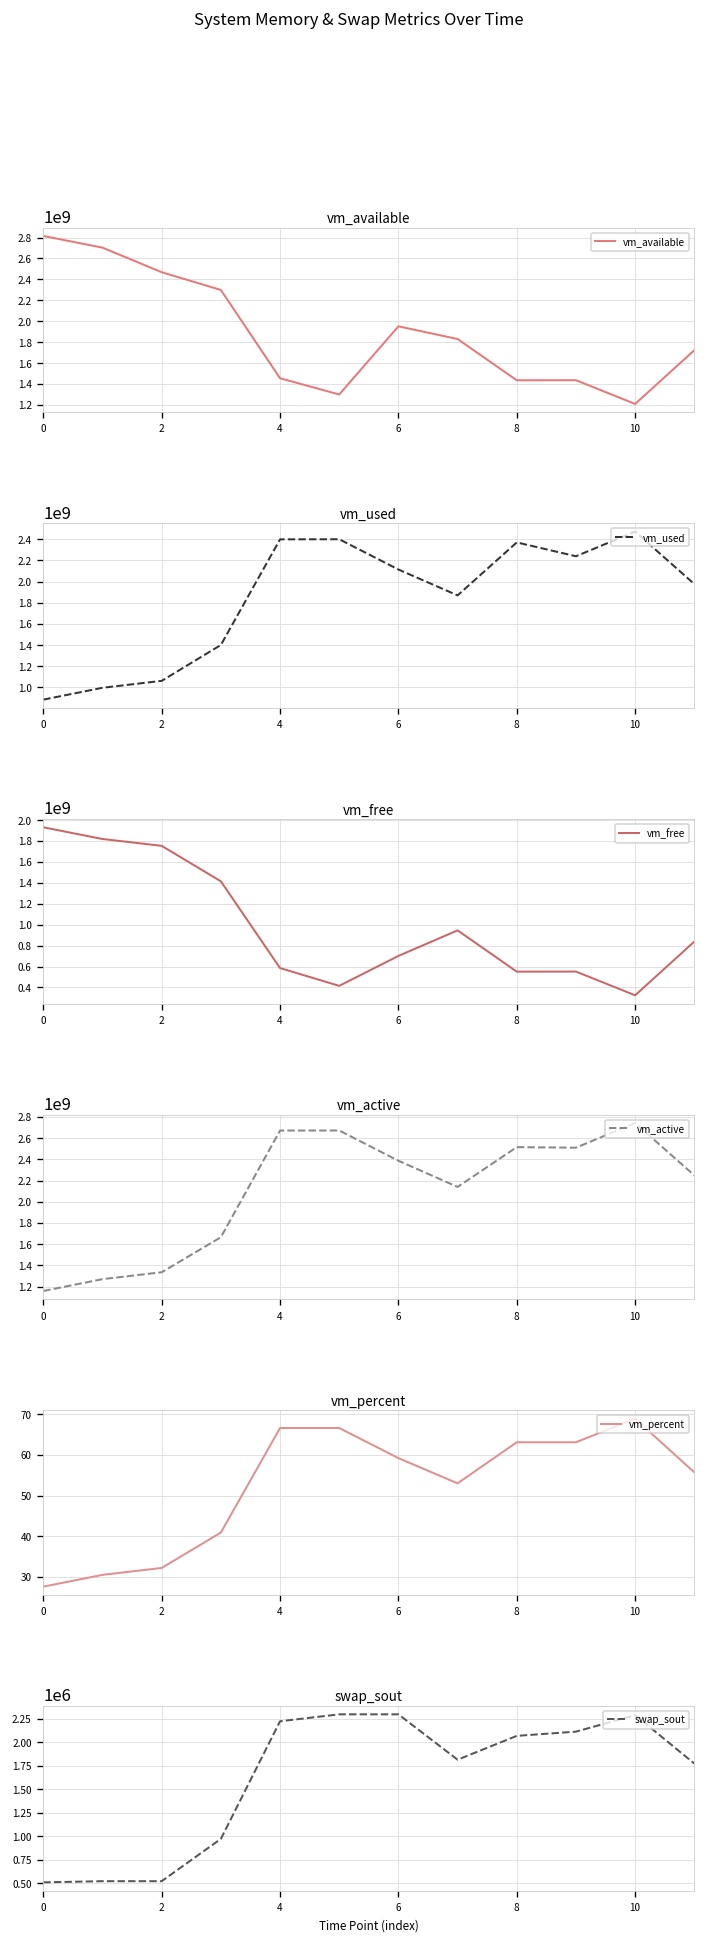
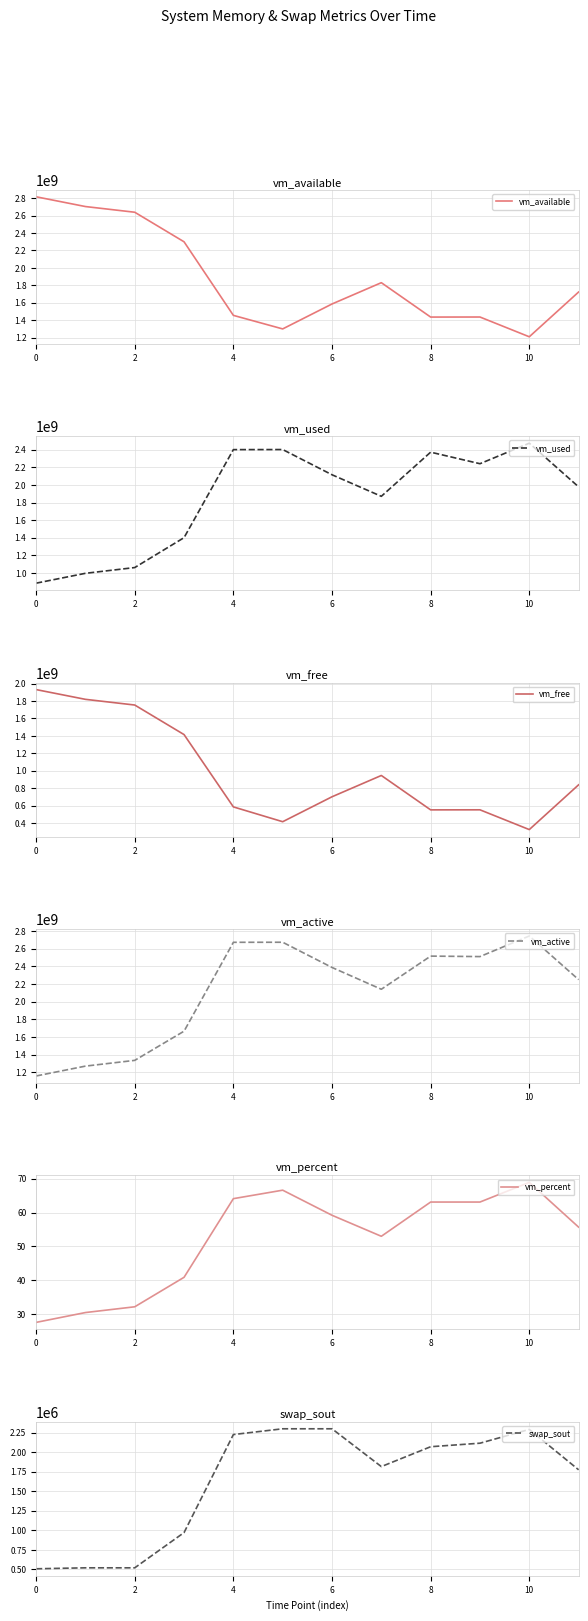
vm_available, 2: 2500000000 -> 2600000000
vm_available, 6: 2000000000 -> 1600000000
vm_percent, 4: 67 -> 64
